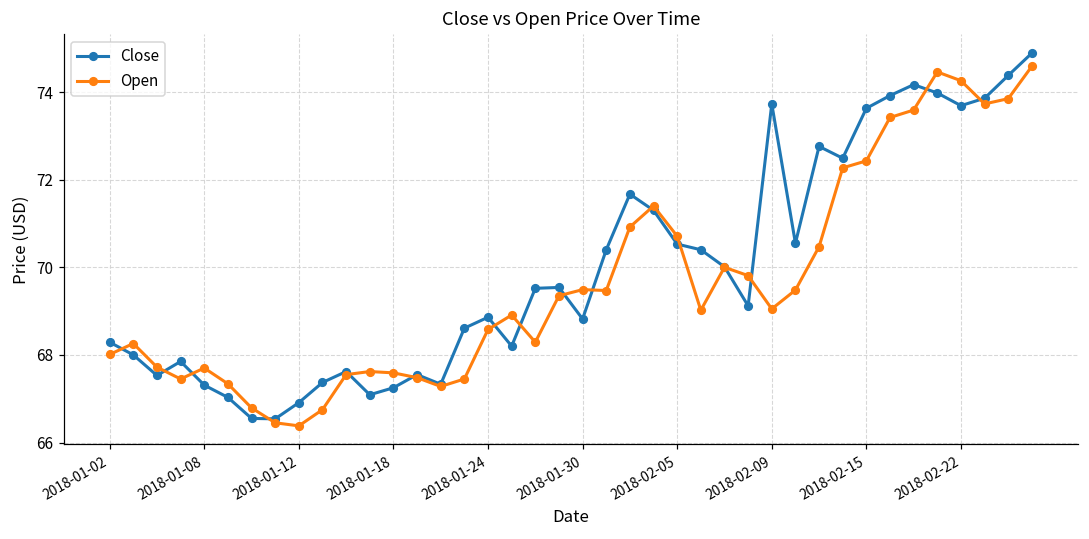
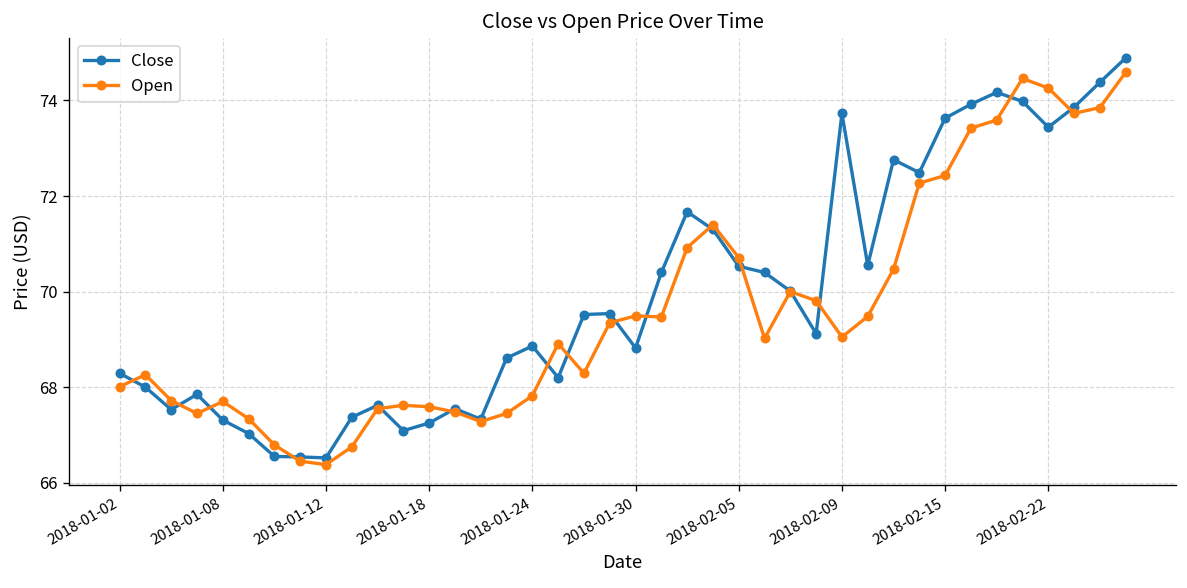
Close, 2018-01-12: 66.9 -> 66.5
Open, 2018-01-24: 68.6 -> 67.8
Close, 2018-02-22: 73.7 -> 73.4
